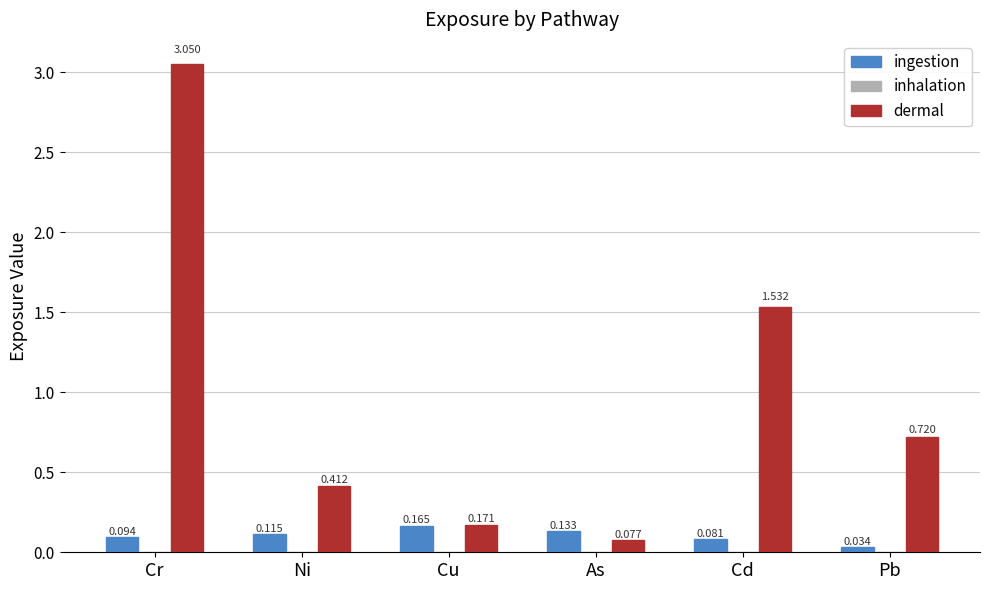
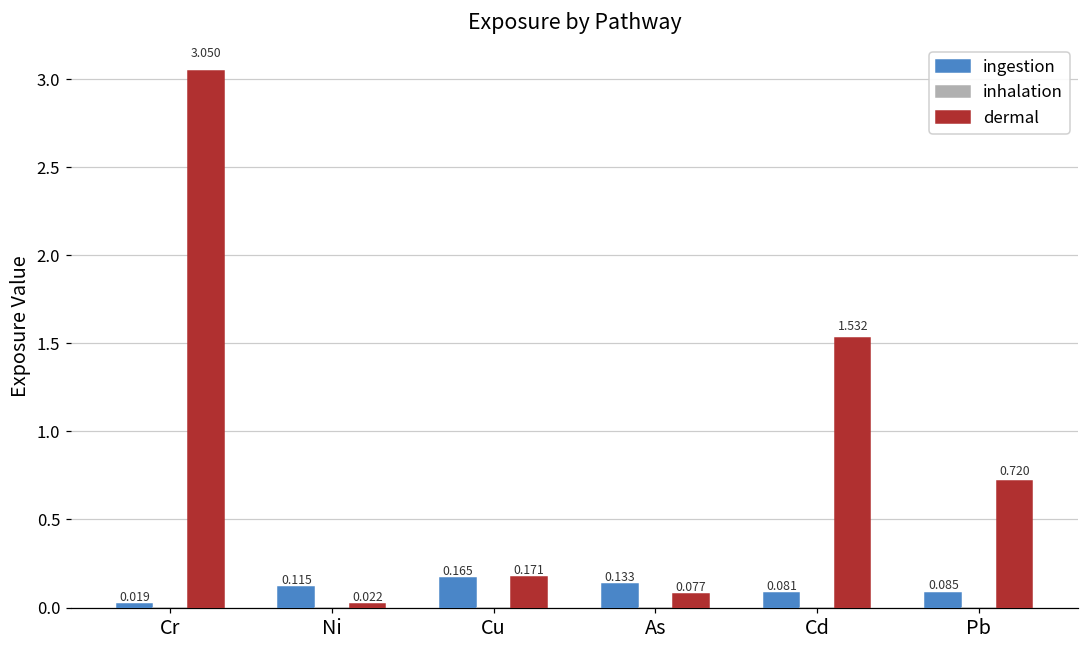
ingestion, Cr: 0.094 -> 0.019
dermal, Ni: 0.412 -> 0.022
ingestion, Pb: 0.034 -> 0.085
